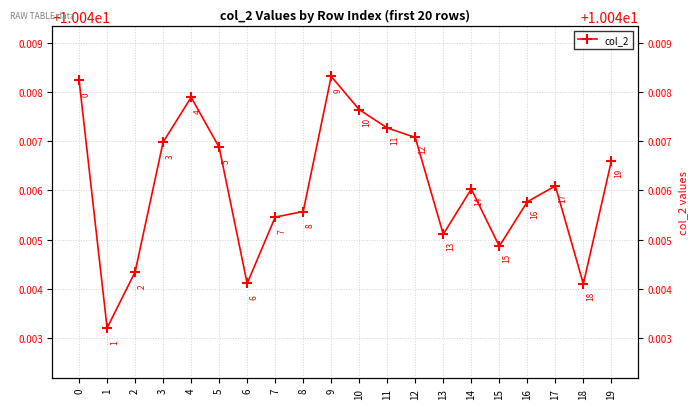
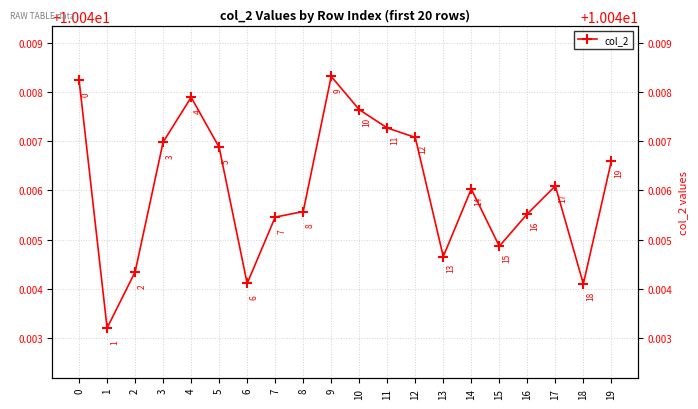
13: 10.0451 -> 10.0447
16: 10.0458 -> 10.0455
